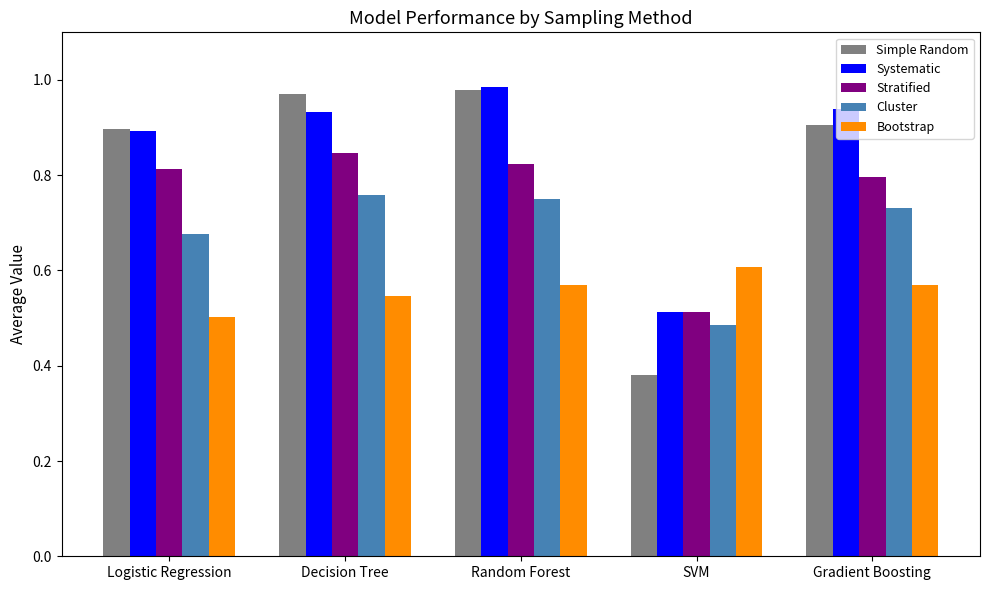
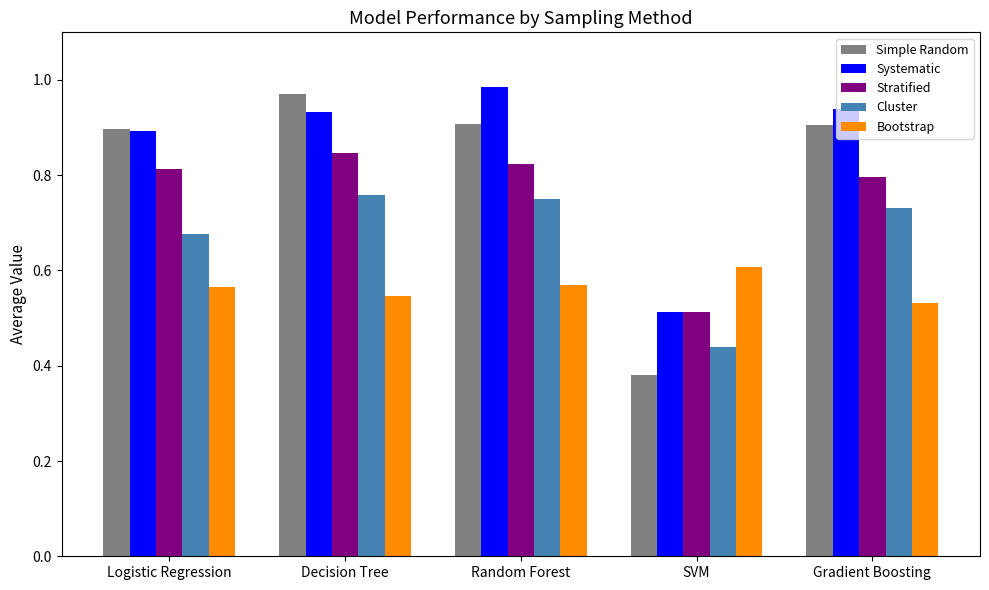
Bootstrap, Logistic Regression: 0.50 -> 0.57
Simple Random, Random Forest: 0.98 -> 0.91
Cluster, SVM: 0.49 -> 0.44
Bootstrap, Gradient Boosting: 0.57 -> 0.53
